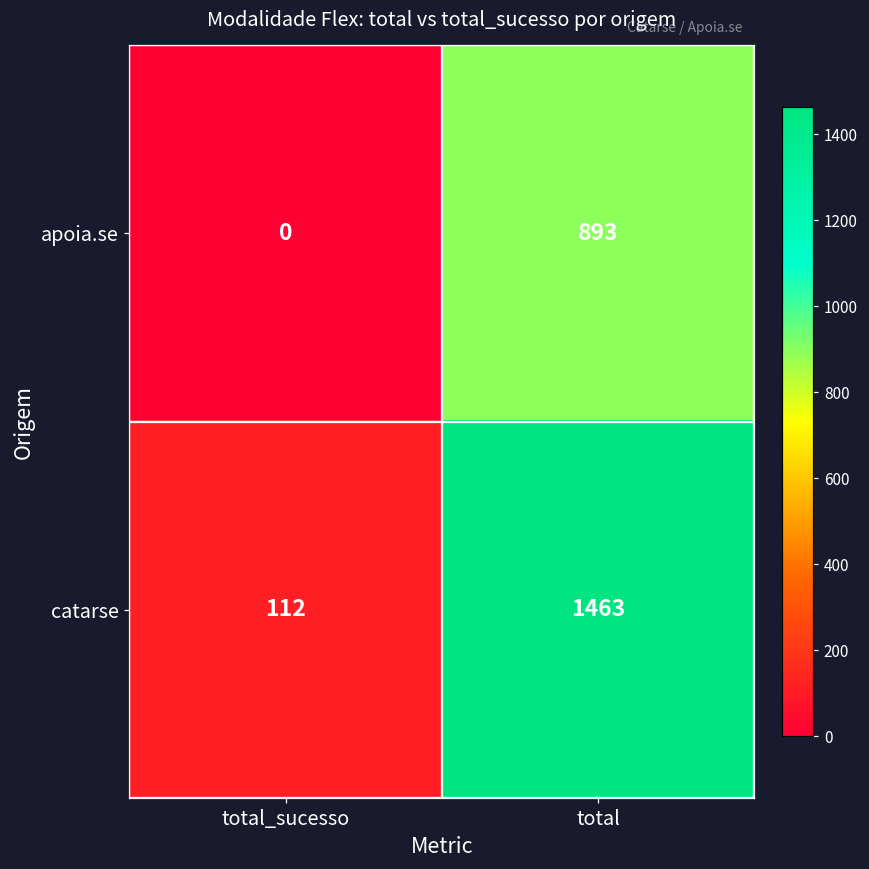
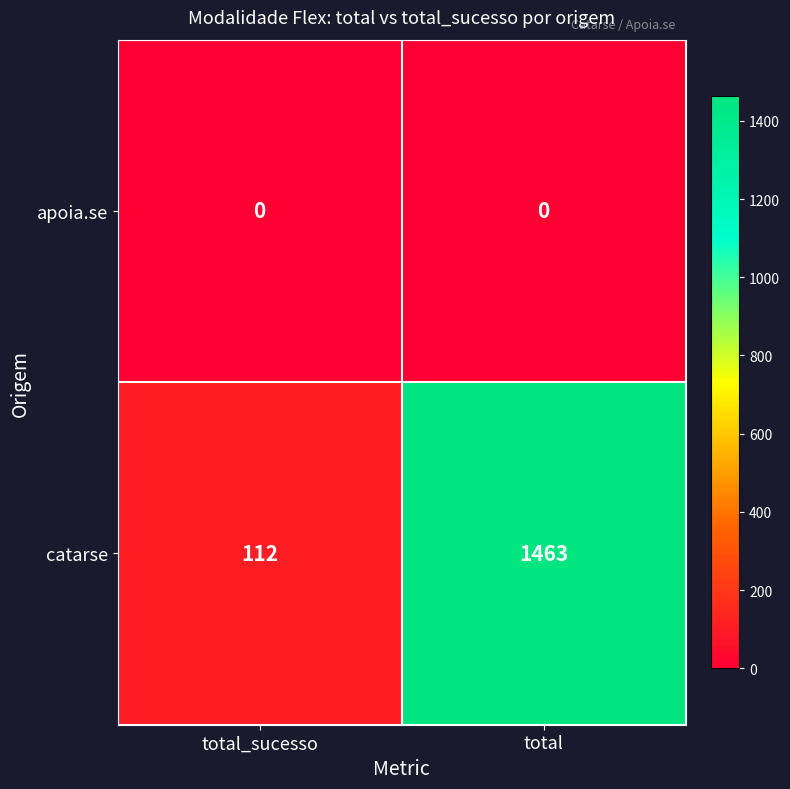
apoia.se, total: 893 -> 0
